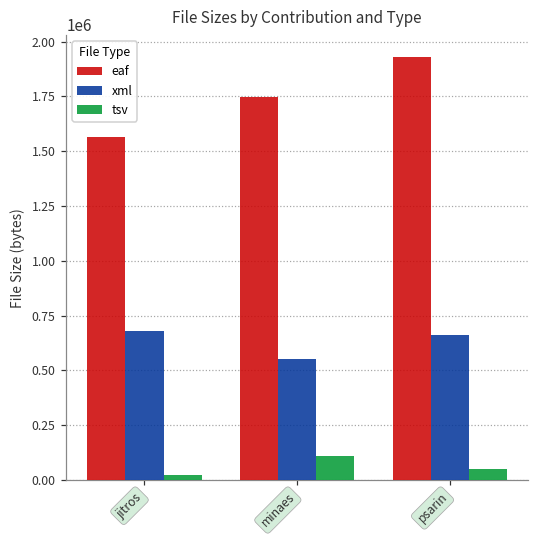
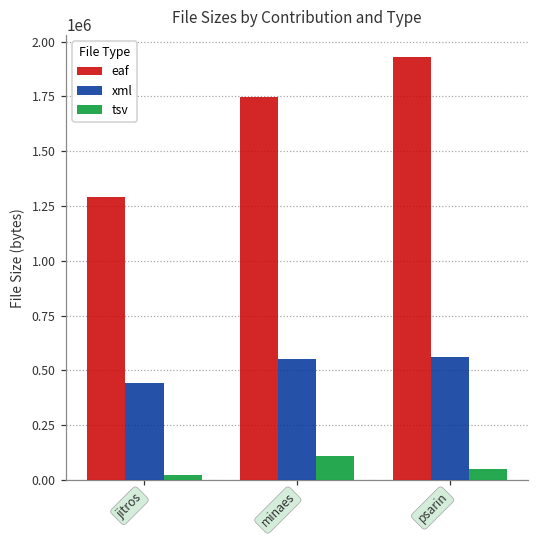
eaf, jitros: 1560000 -> 1290000
xml, jitros: 680000 -> 440000
xml, psarin: 660000 -> 560000
